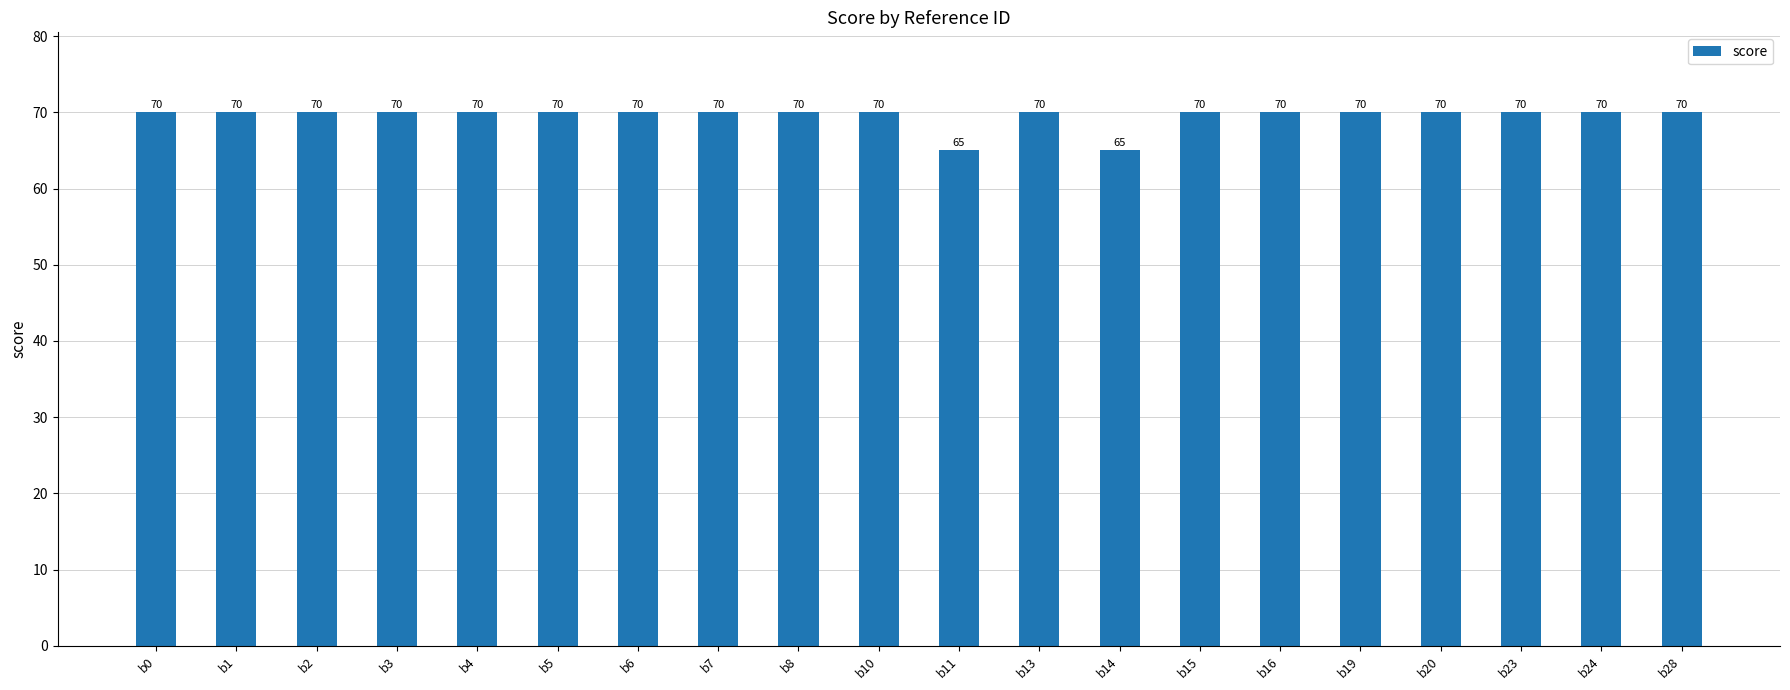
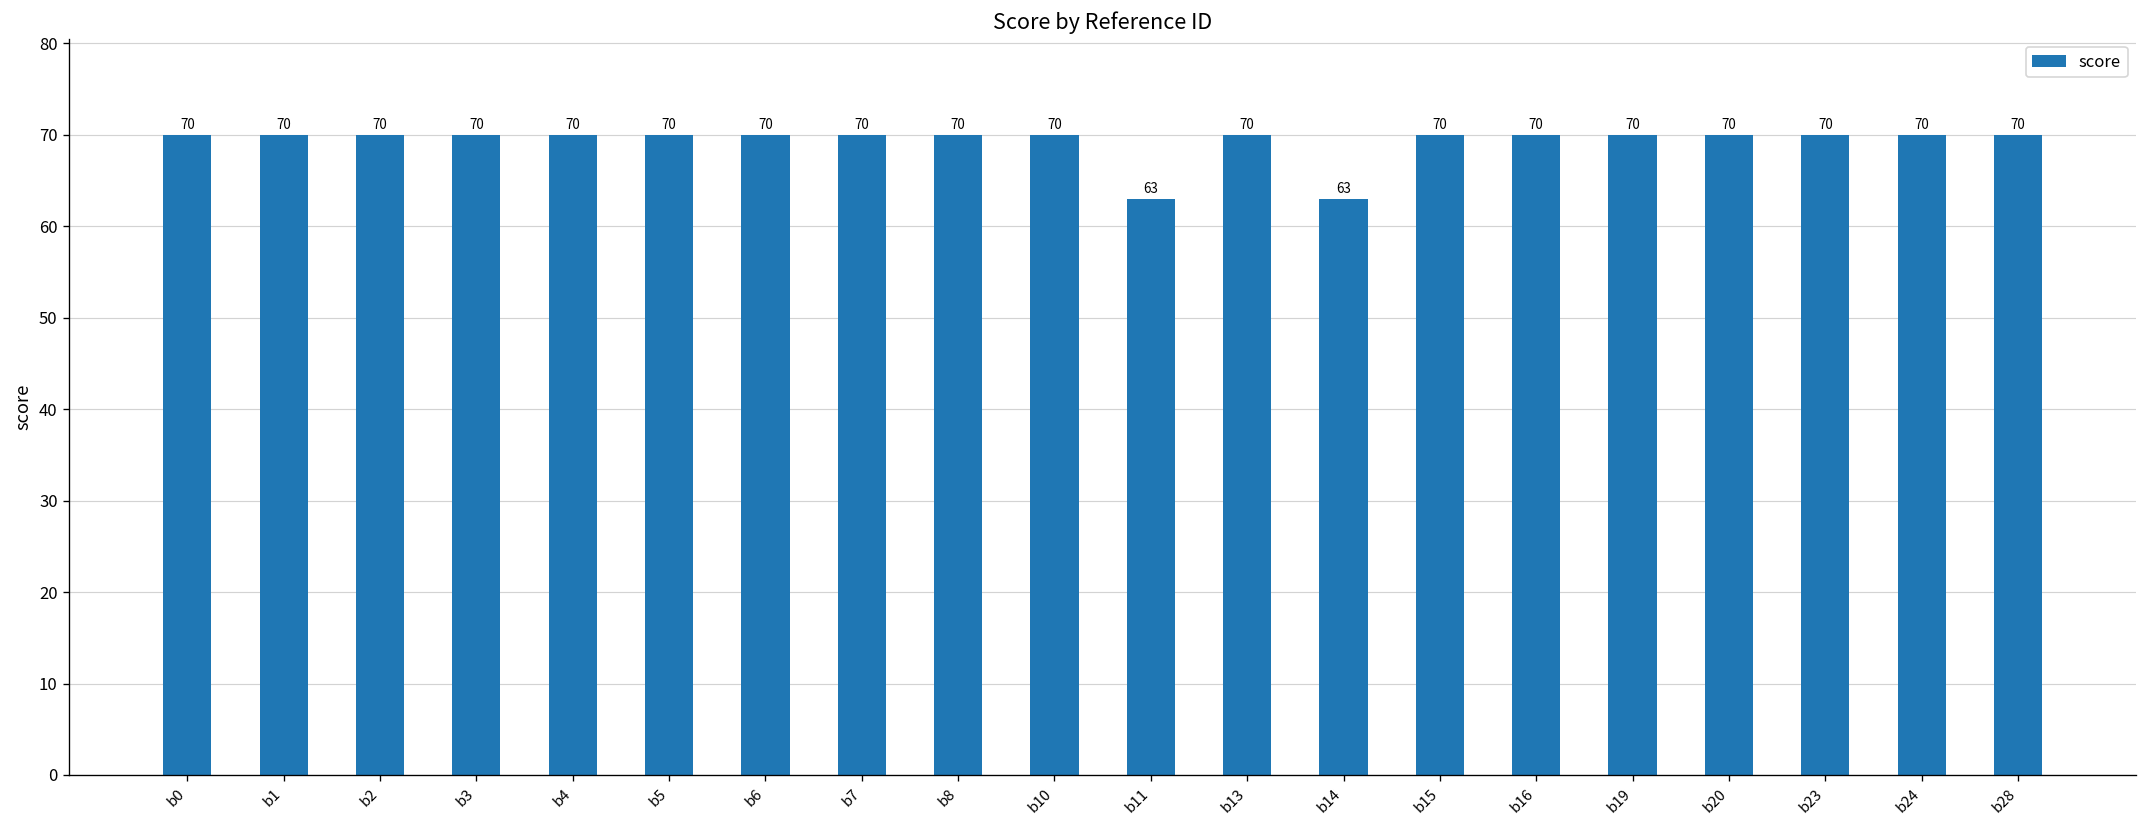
b11: 65 -> 63
b14: 65 -> 63
